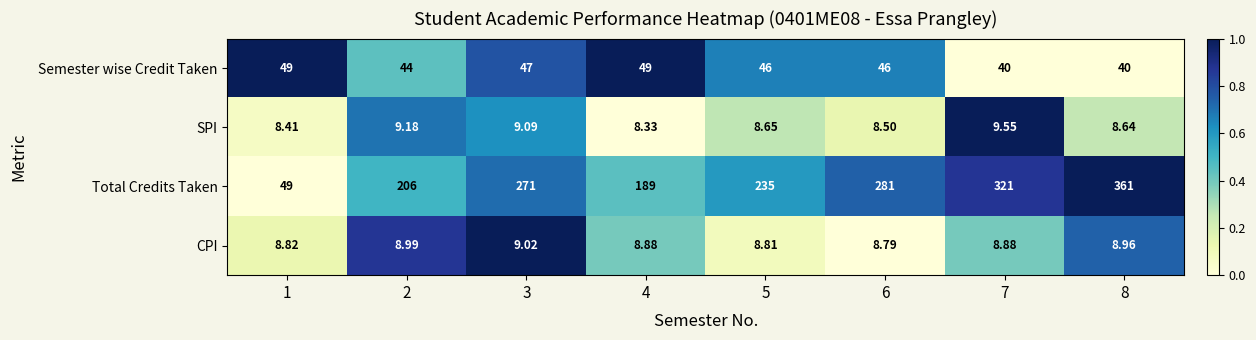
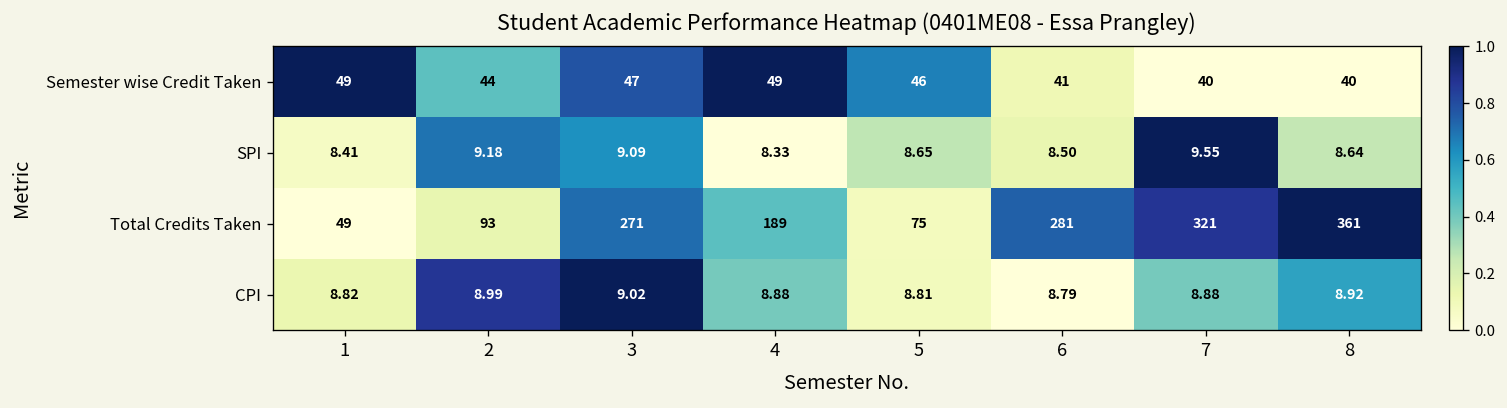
Semester wise Credit Taken, 6: 46 -> 41
Total Credits Taken, 2: 206 -> 93
Total Credits Taken, 5: 235 -> 75
CPI, 8: 8.96 -> 8.92
